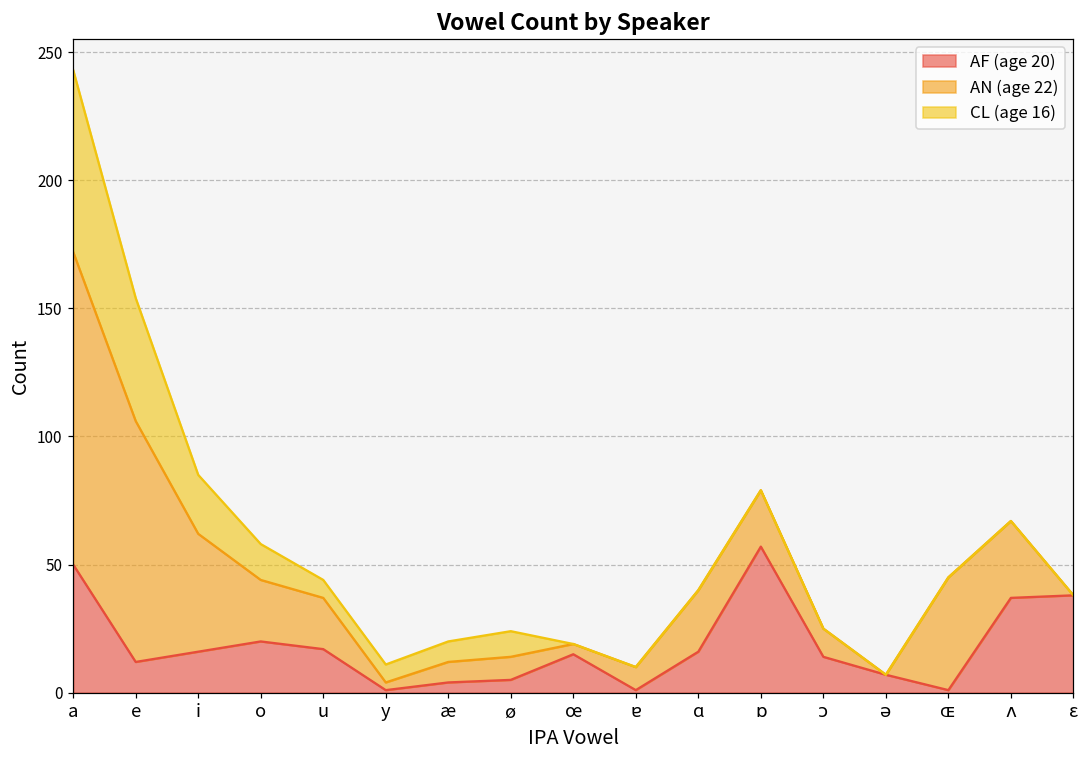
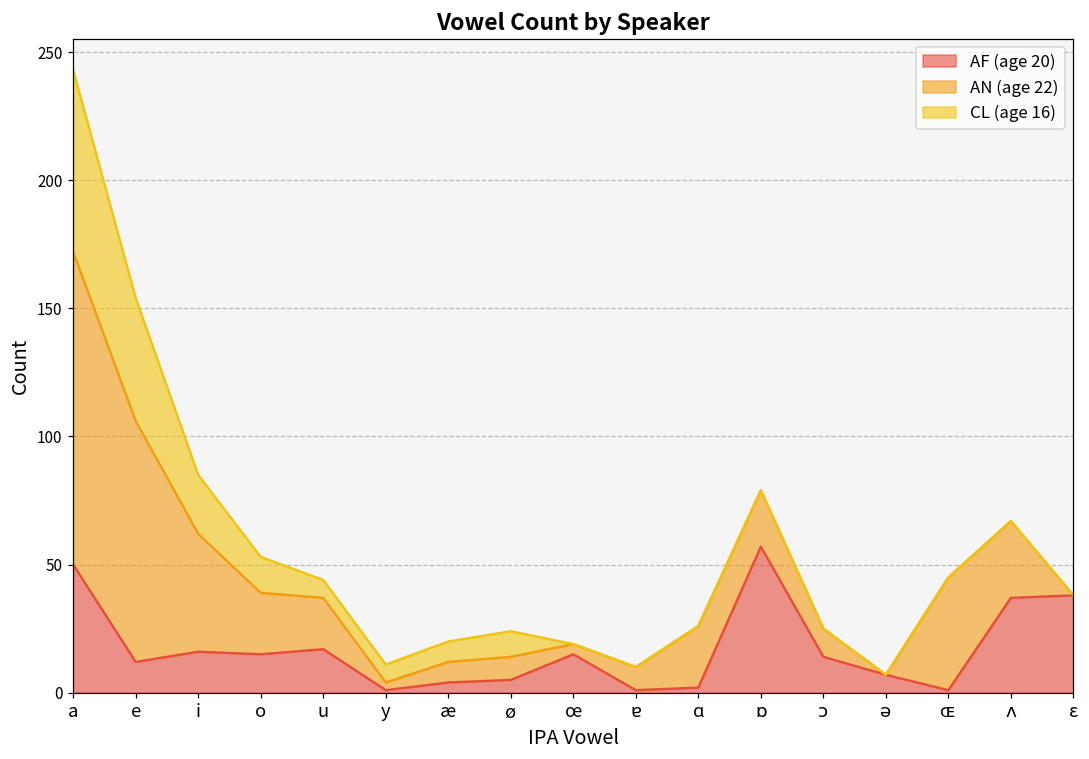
AF (age 20), o: 20 -> 15
AF (age 20), ɑ: 16 -> 2
